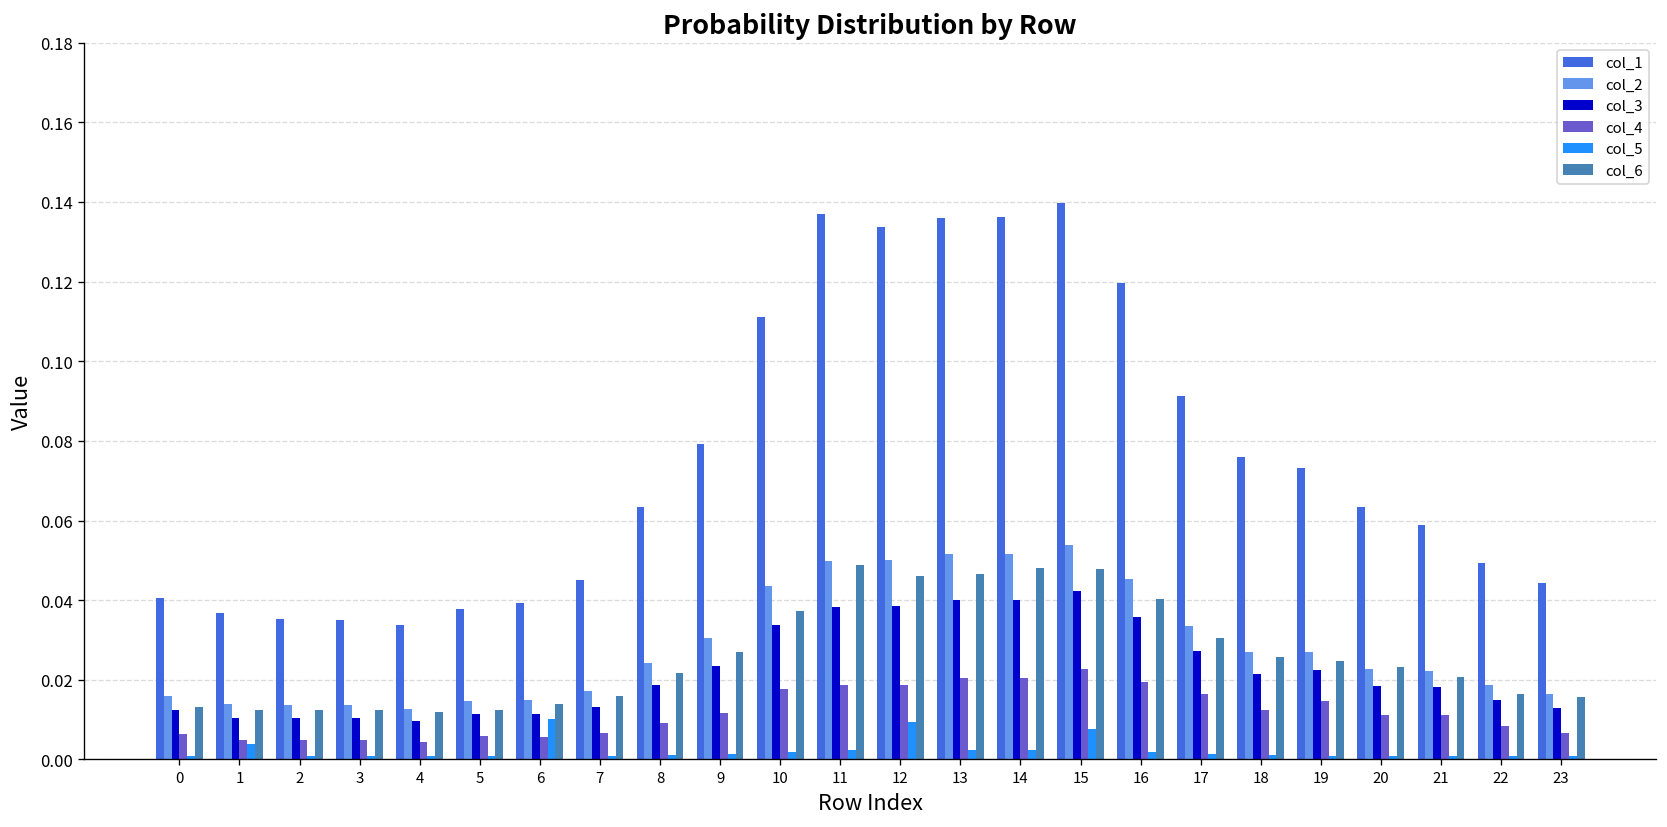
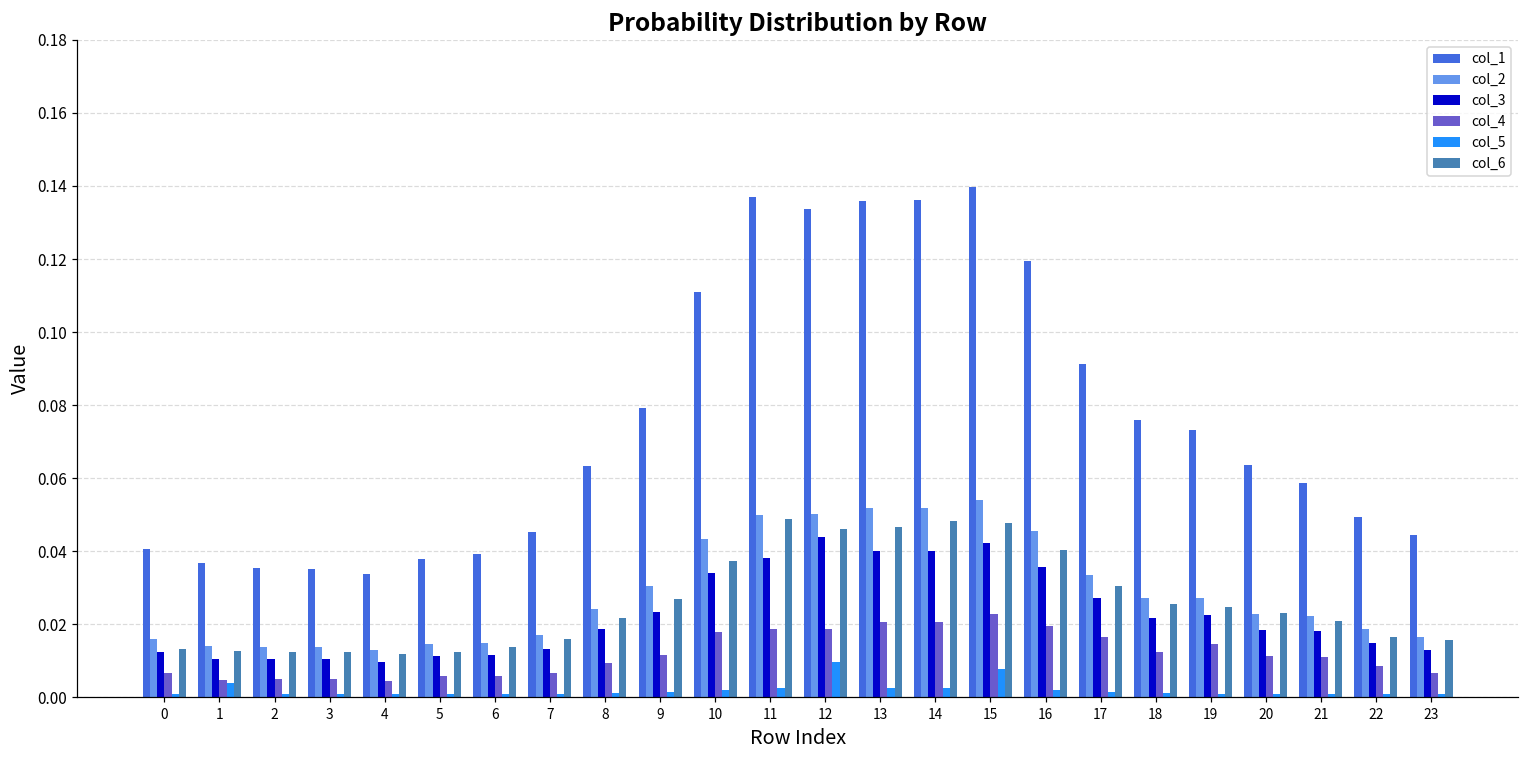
col_5, 6: 0.010 -> 0.001
col_3, 12: 0.038 -> 0.044
